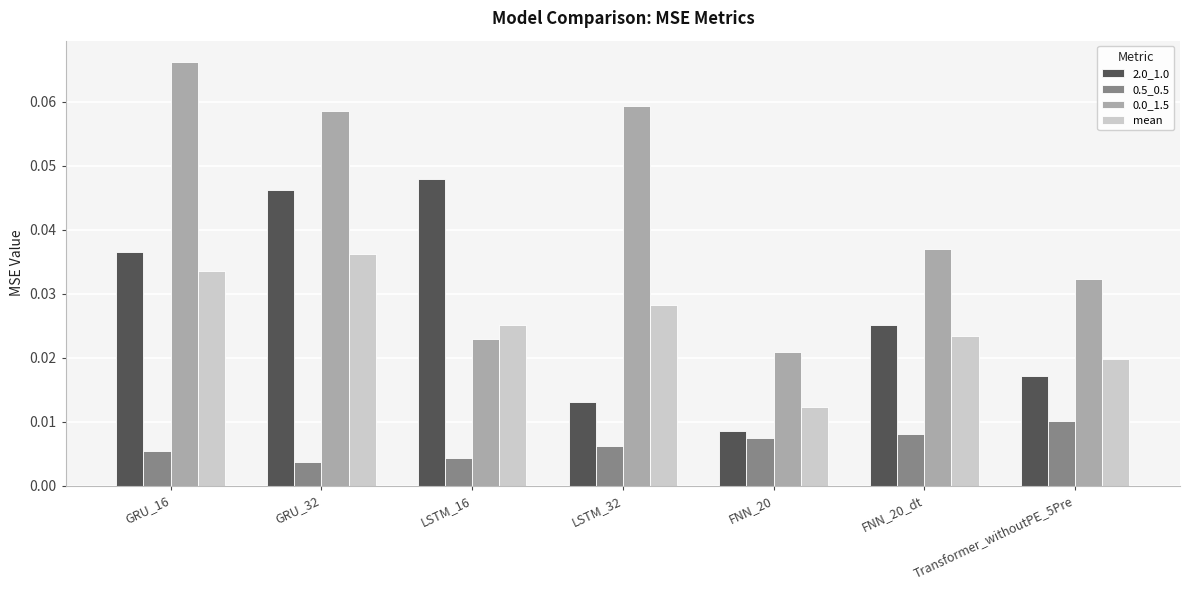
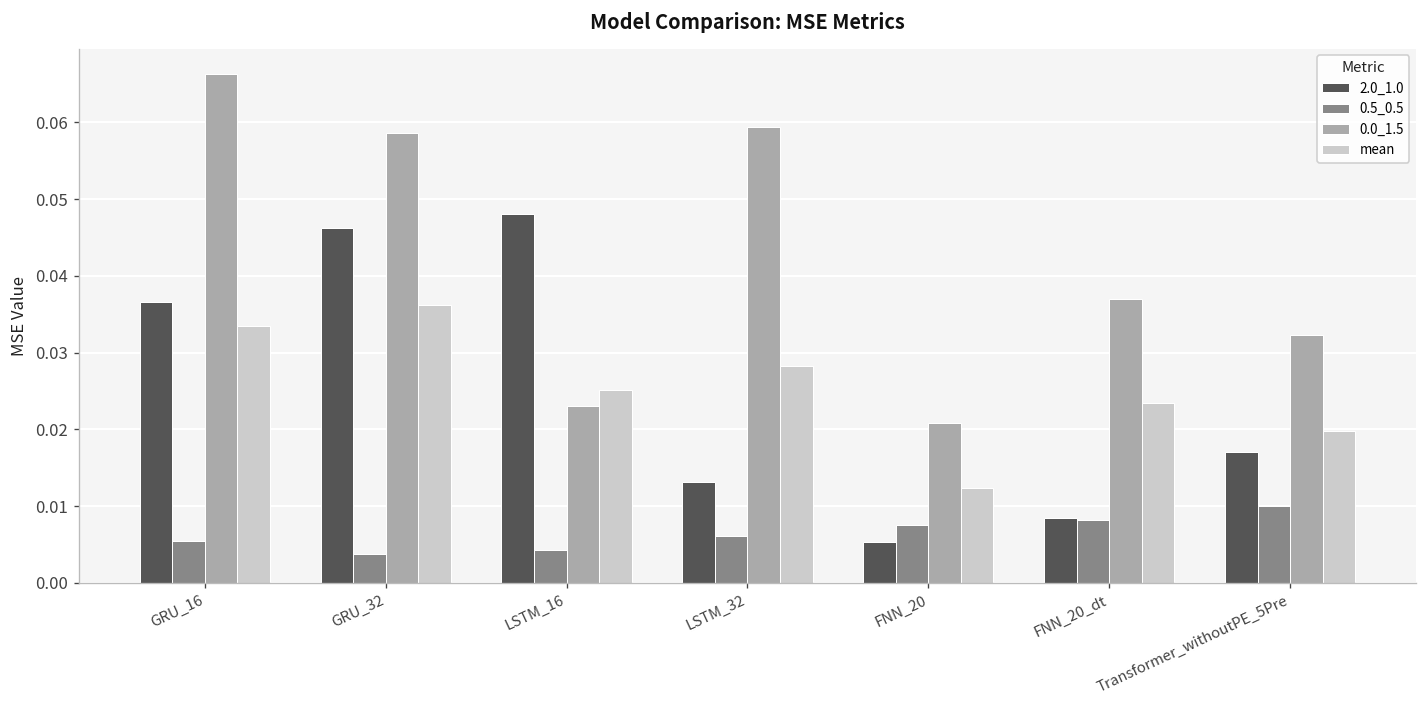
2.0_1.0, FNN_20: 0.009 -> 0.005
2.0_1.0, FNN_20_dt: 0.025 -> 0.008
